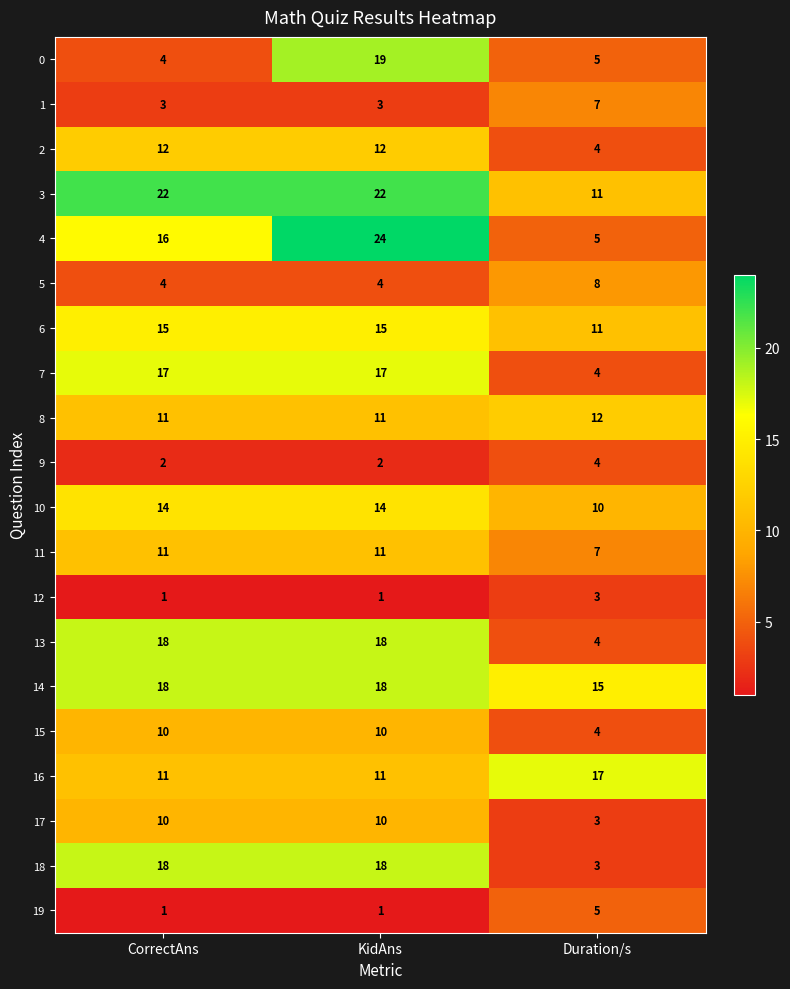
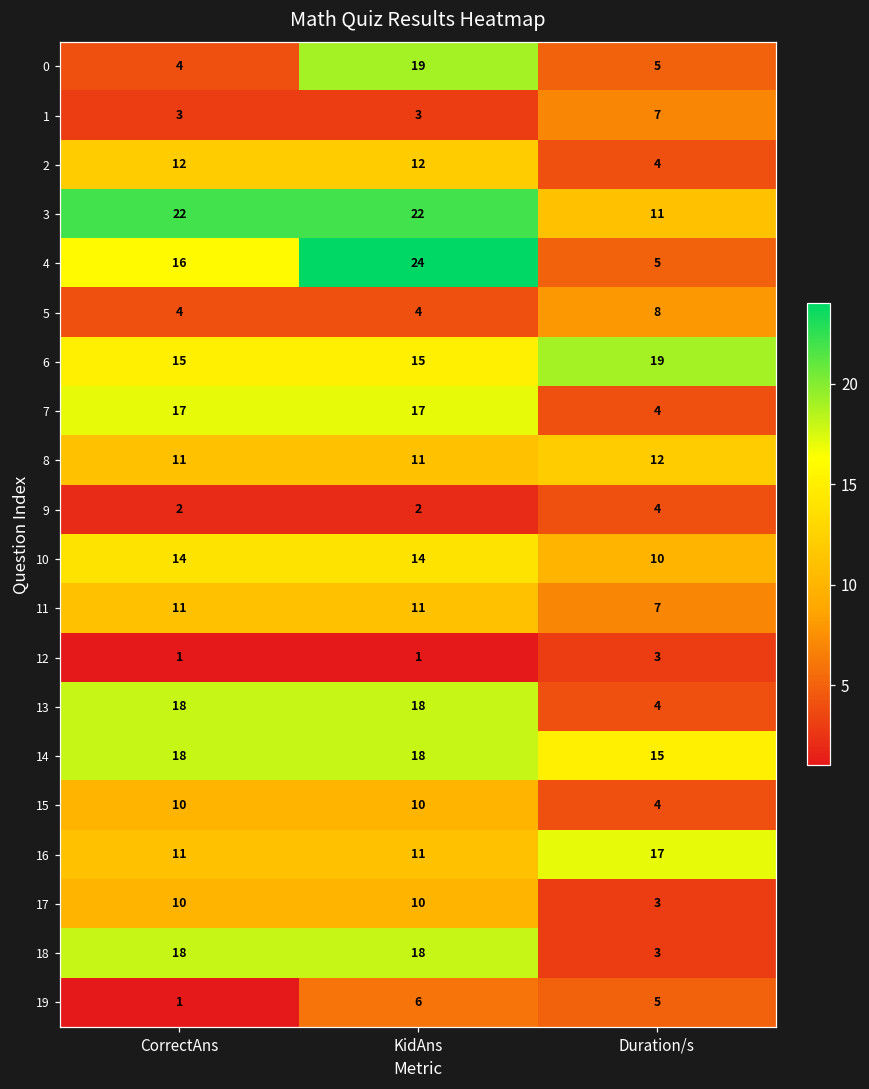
6, Duration/s: 11 -> 19
19, KidAns: 1 -> 6
